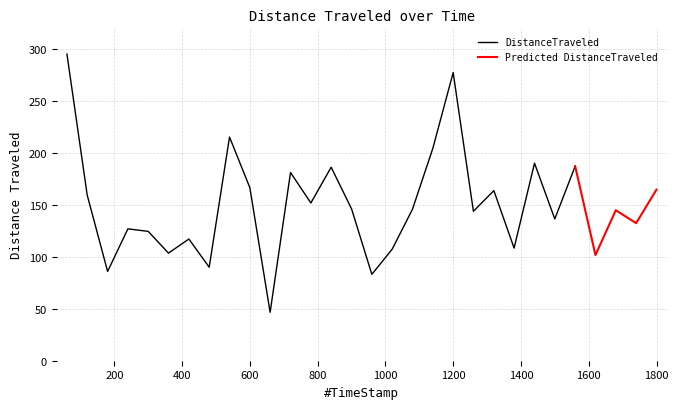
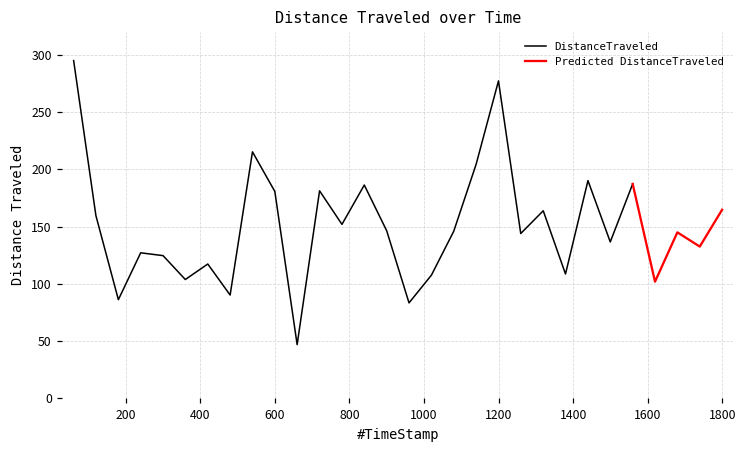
DistanceTraveled, 600: 167 -> 181
